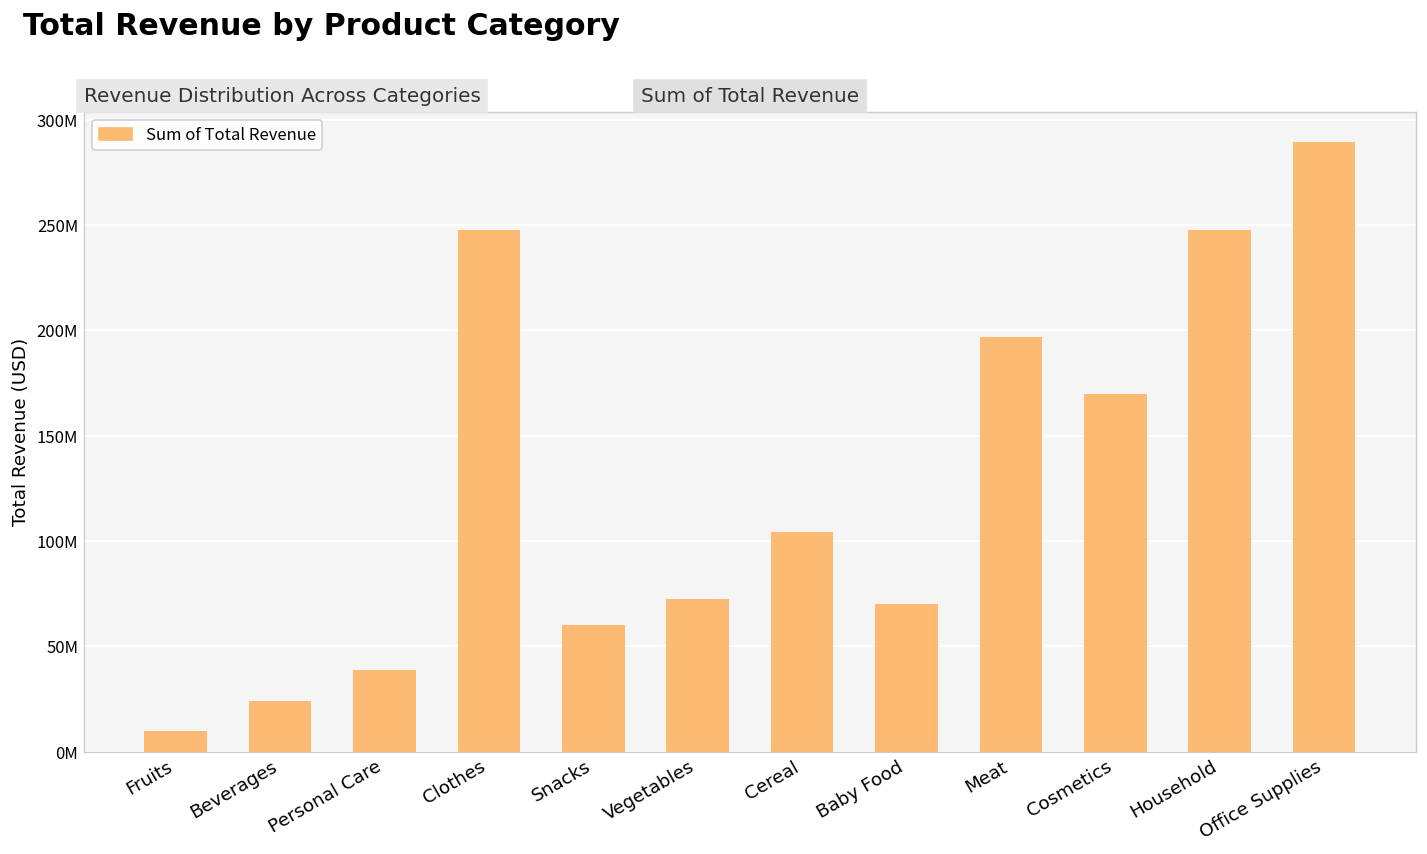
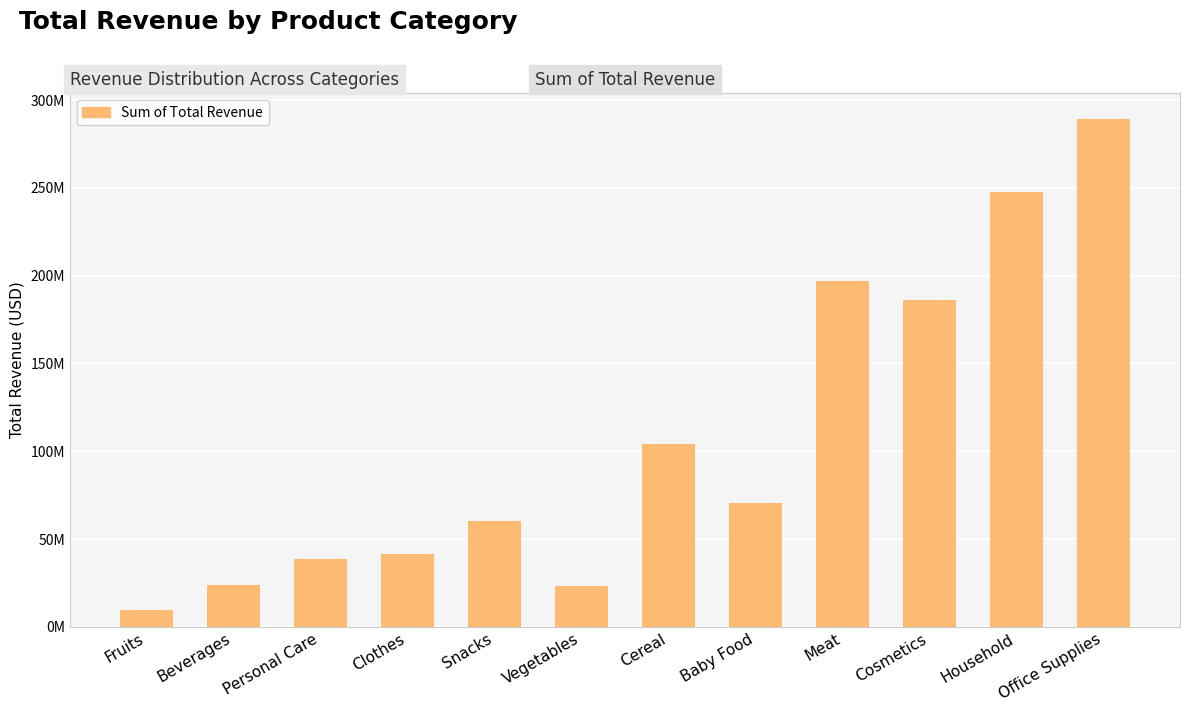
Clothes: 248000000 -> 41000000
Vegetables: 73000000 -> 23000000
Cosmetics: 170000000 -> 186000000
